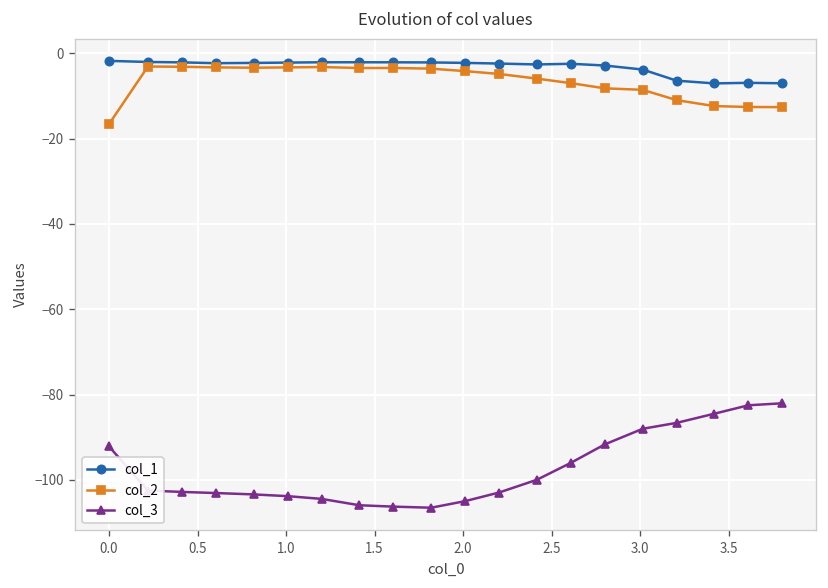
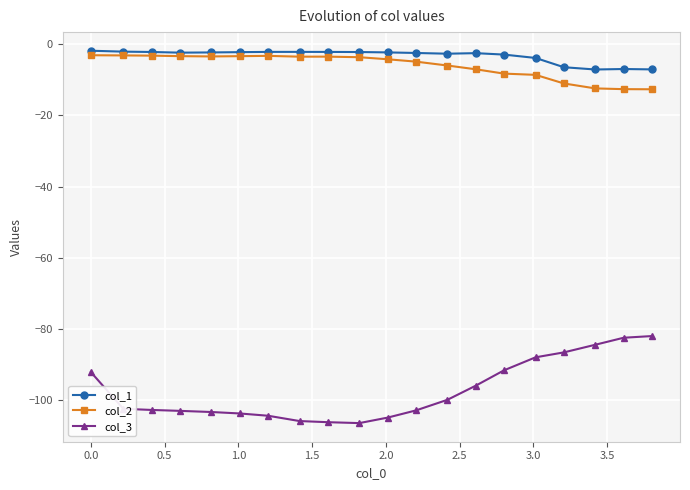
col_2, 0.0: -17 -> -3
